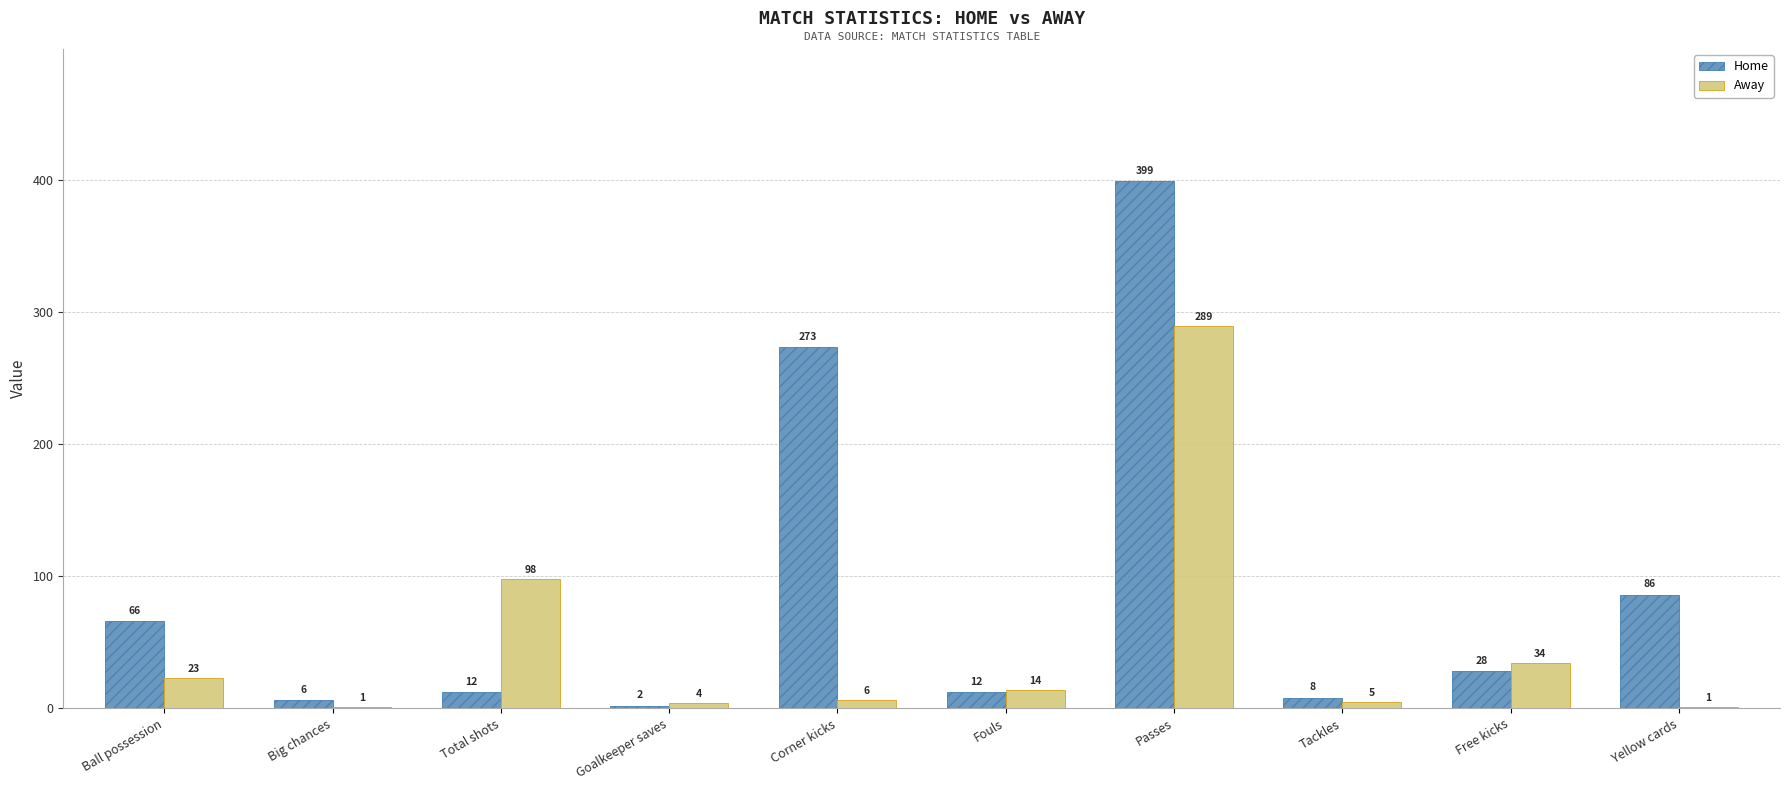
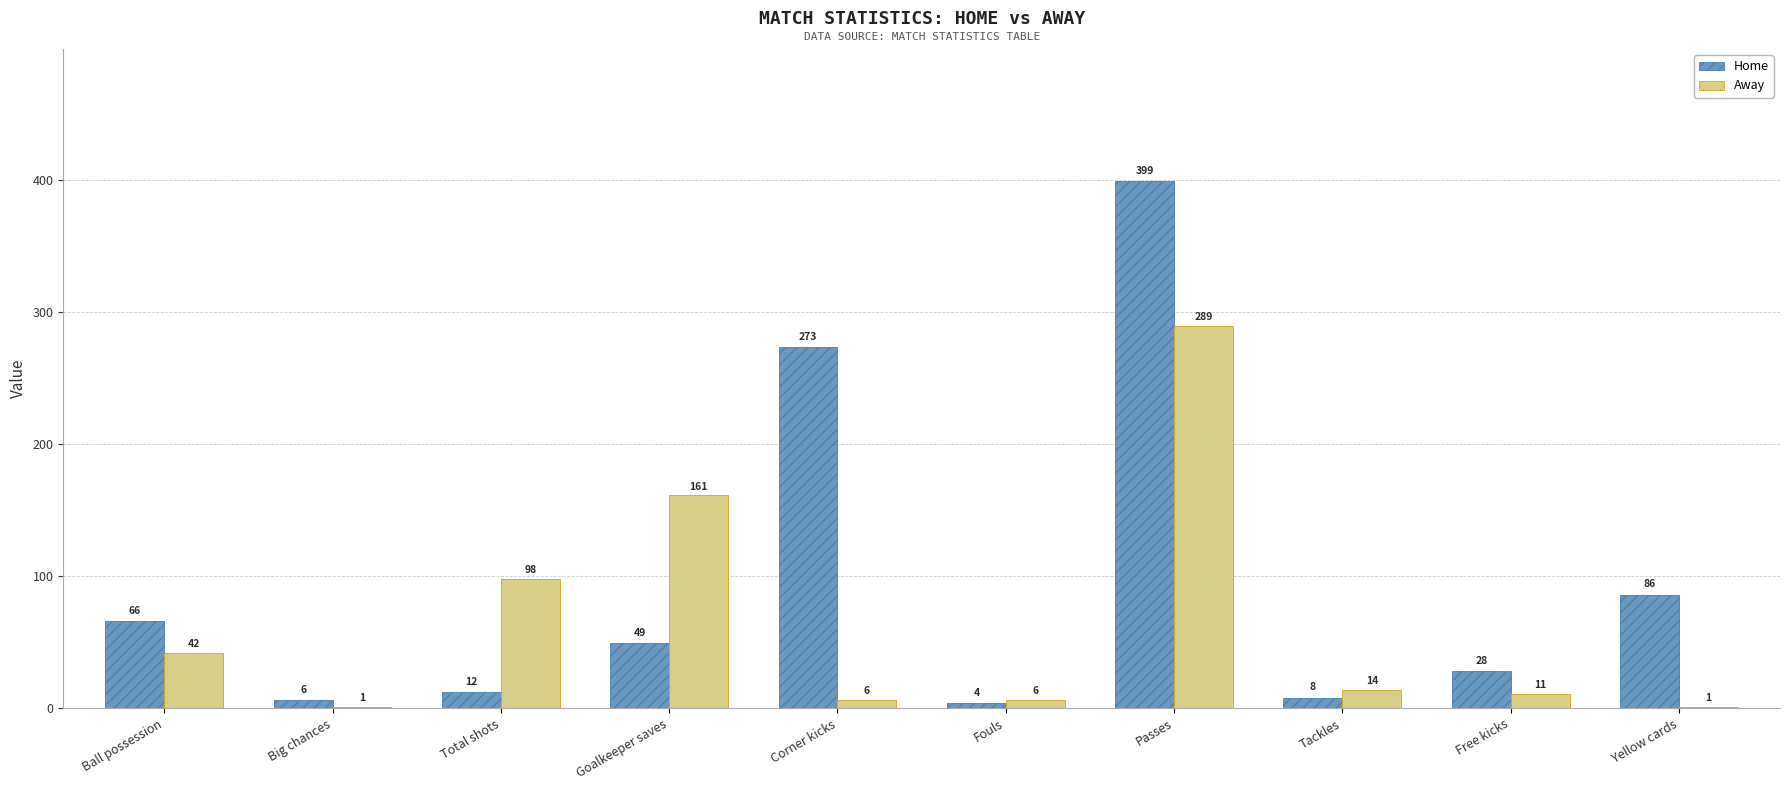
Away, Ball possession: 23 -> 42
Home, Goalkeeper saves: 2 -> 49
Away, Goalkeeper saves: 4 -> 161
Home, Fouls: 12 -> 4
Away, Fouls: 14 -> 6
Away, Tackles: 5 -> 14
Away, Free kicks: 34 -> 11
